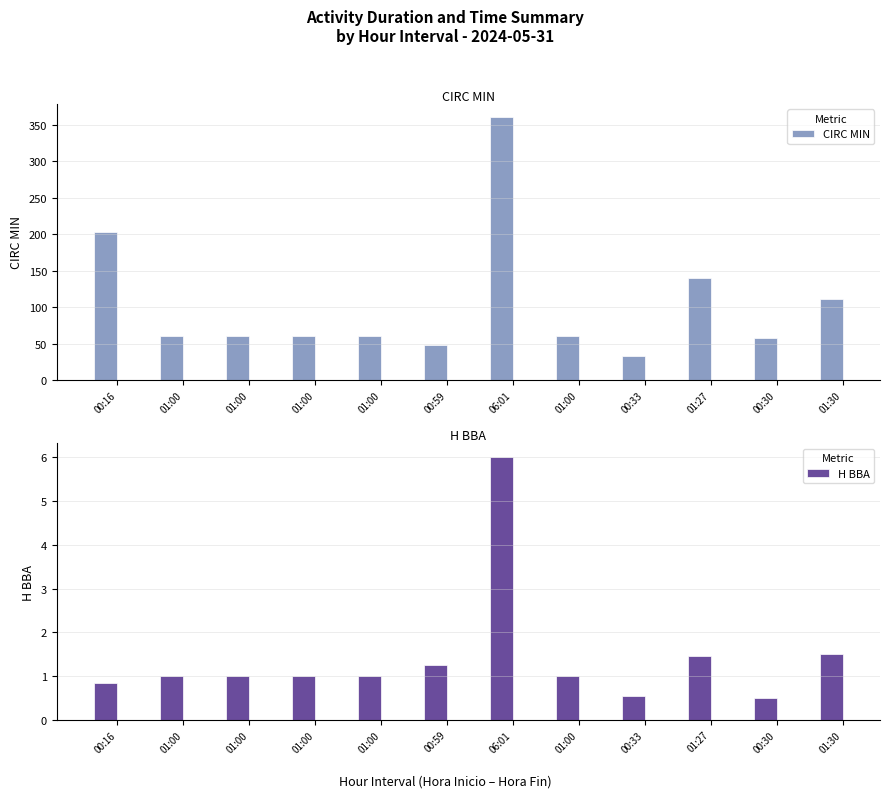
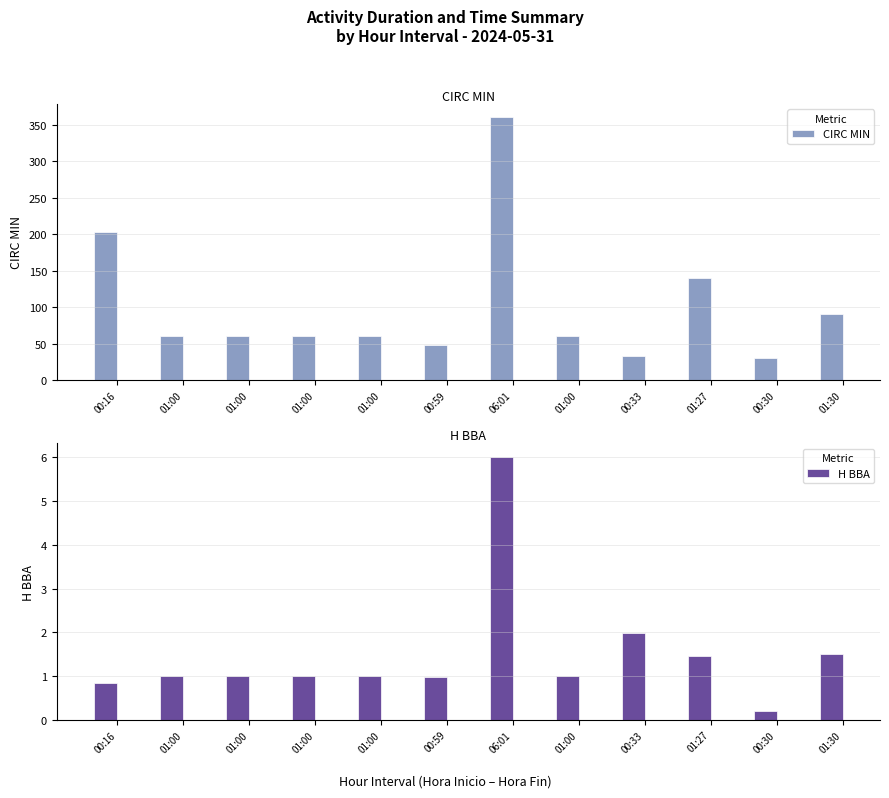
CIRC MIN, 00:30: 60 -> 30
CIRC MIN, 01:30: 110 -> 90
H BBA, 00:59: 1.3 -> 1.0
H BBA, 00:33: 0.6 -> 2.0
H BBA, 00:30: 0.5 -> 0.2
